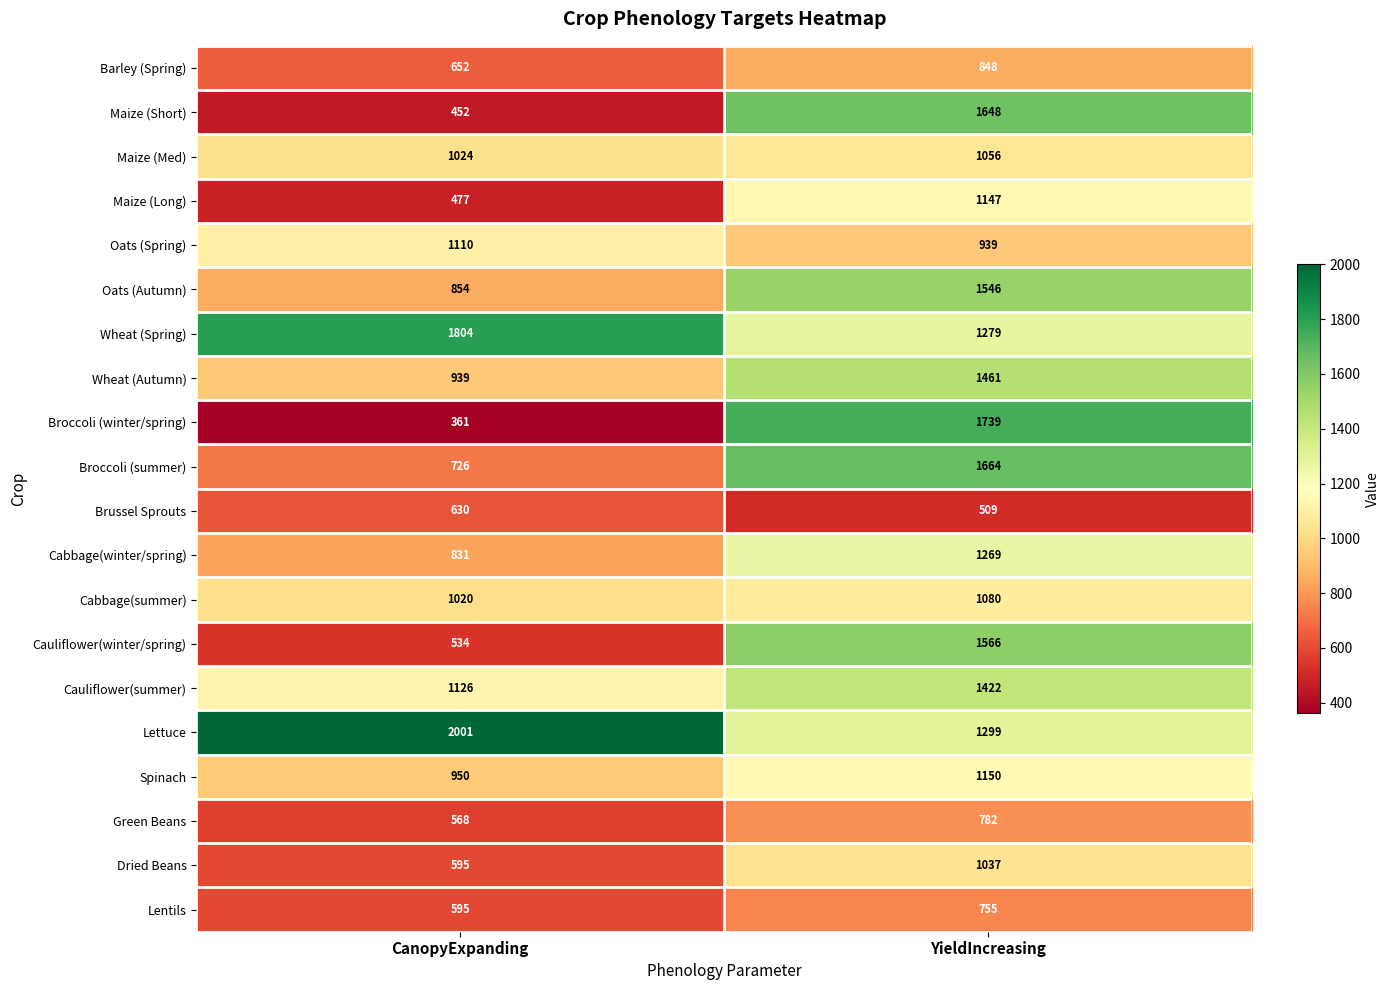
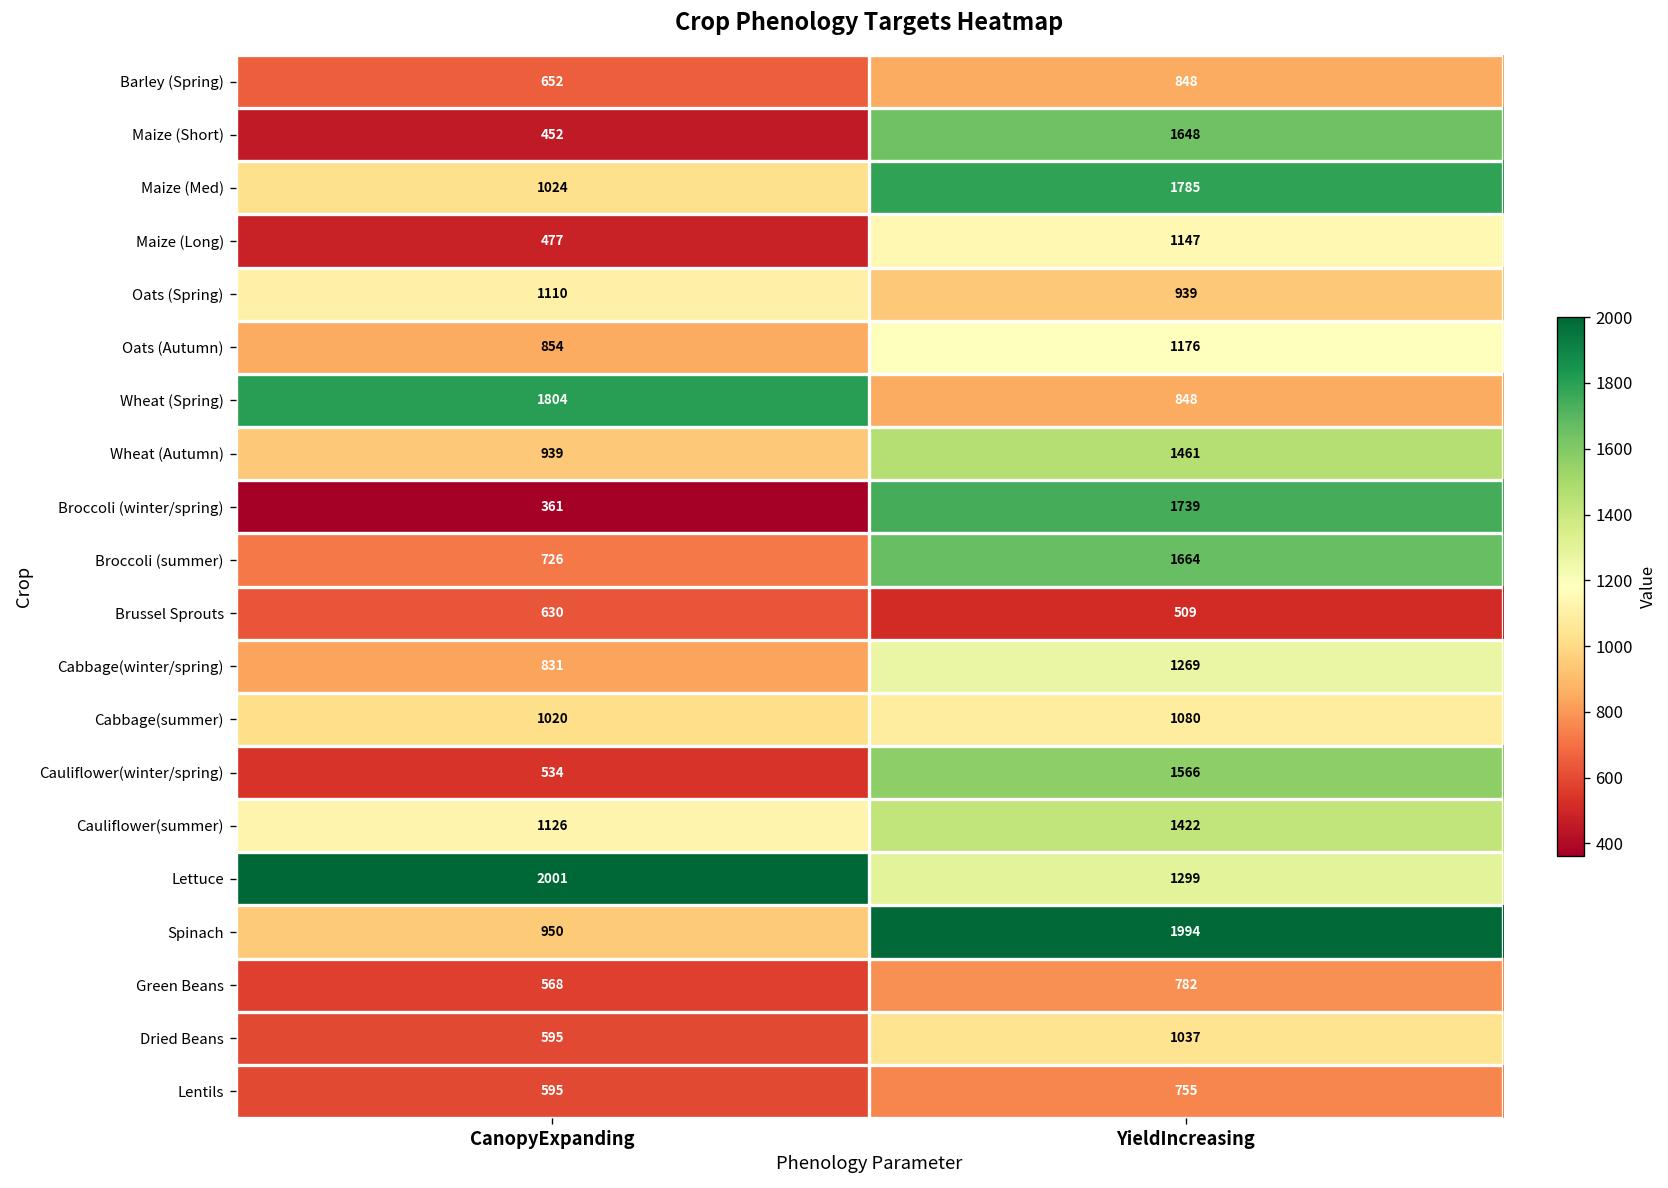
Maize (Med), YieldIncreasing: 1056 -> 1785
Oats (Autumn), YieldIncreasing: 1546 -> 1176
Wheat (Spring), YieldIncreasing: 1279 -> 848
Spinach, YieldIncreasing: 1150 -> 1994
